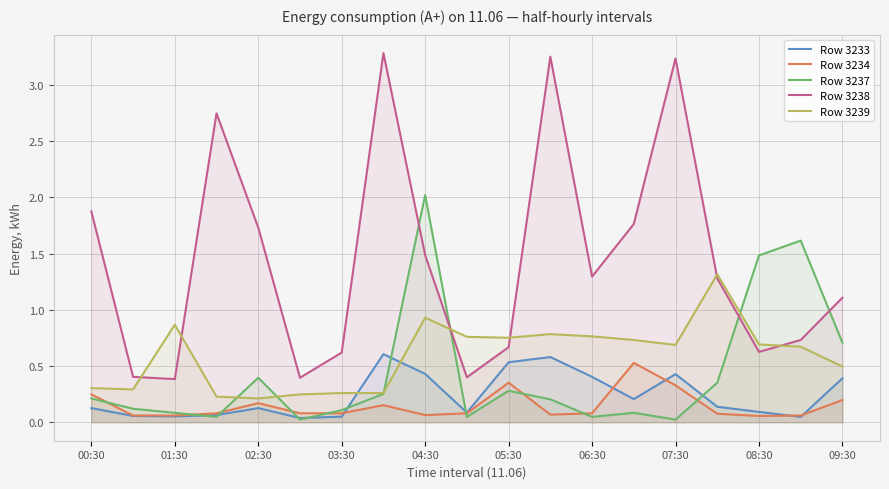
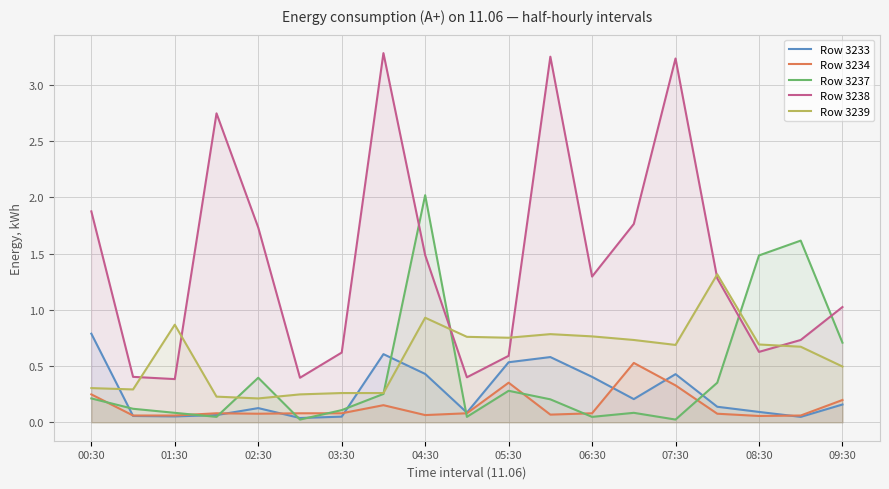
Row 3233, 00:30: 0.13 -> 0.79
Row 3234, 02:30: 0.17 -> 0.08
Row 3238, 05:30: 0.67 -> 0.59
Row 3233, 09:30: 0.39 -> 0.16
Row 3238, 09:30: 1.11 -> 1.03
